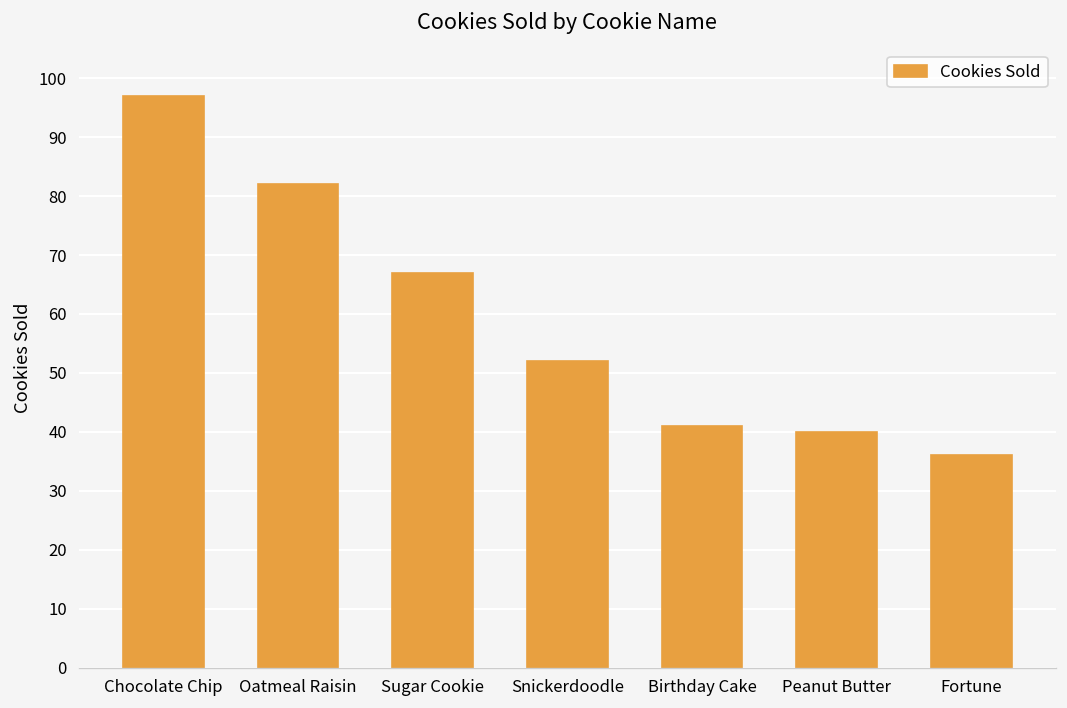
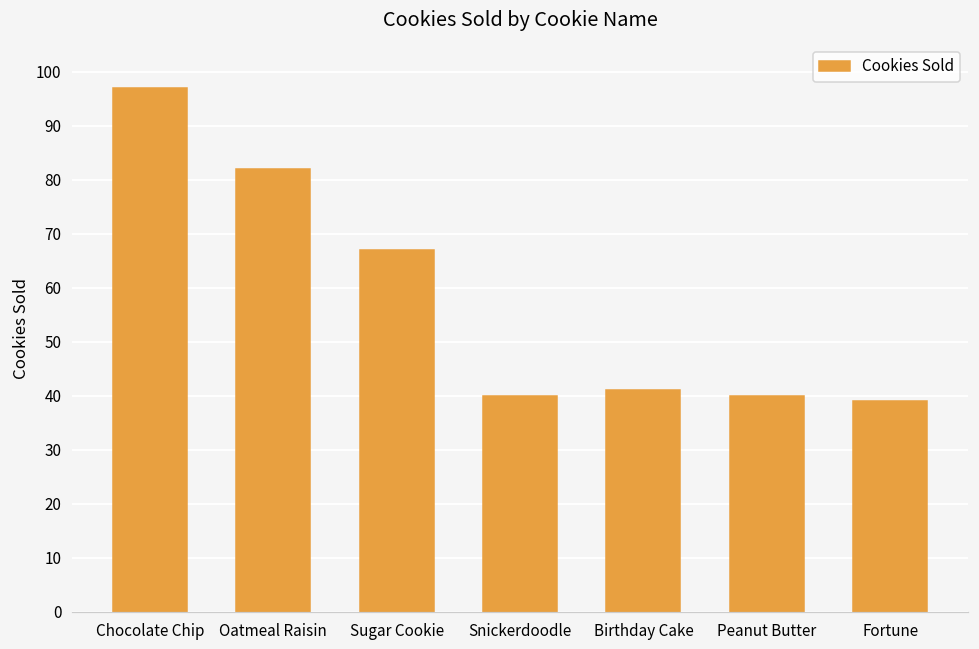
Snickerdoodle: 52 -> 40
Fortune: 36 -> 39
